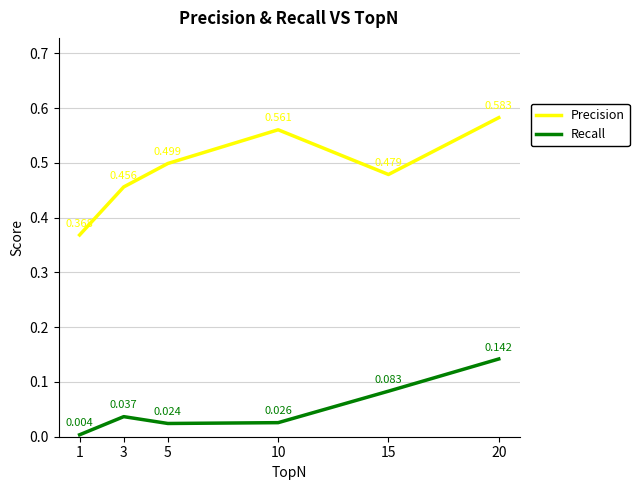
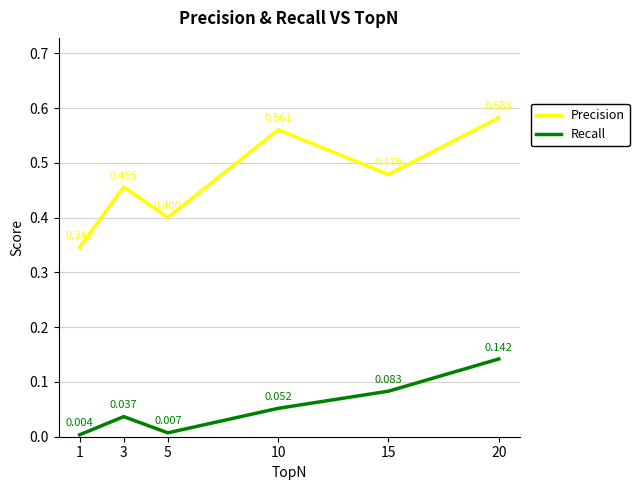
Precision, 1: 0.368 -> 0.346
Precision, 5: 0.499 -> 0.400
Recall, 5: 0.024 -> 0.007
Recall, 10: 0.026 -> 0.052
